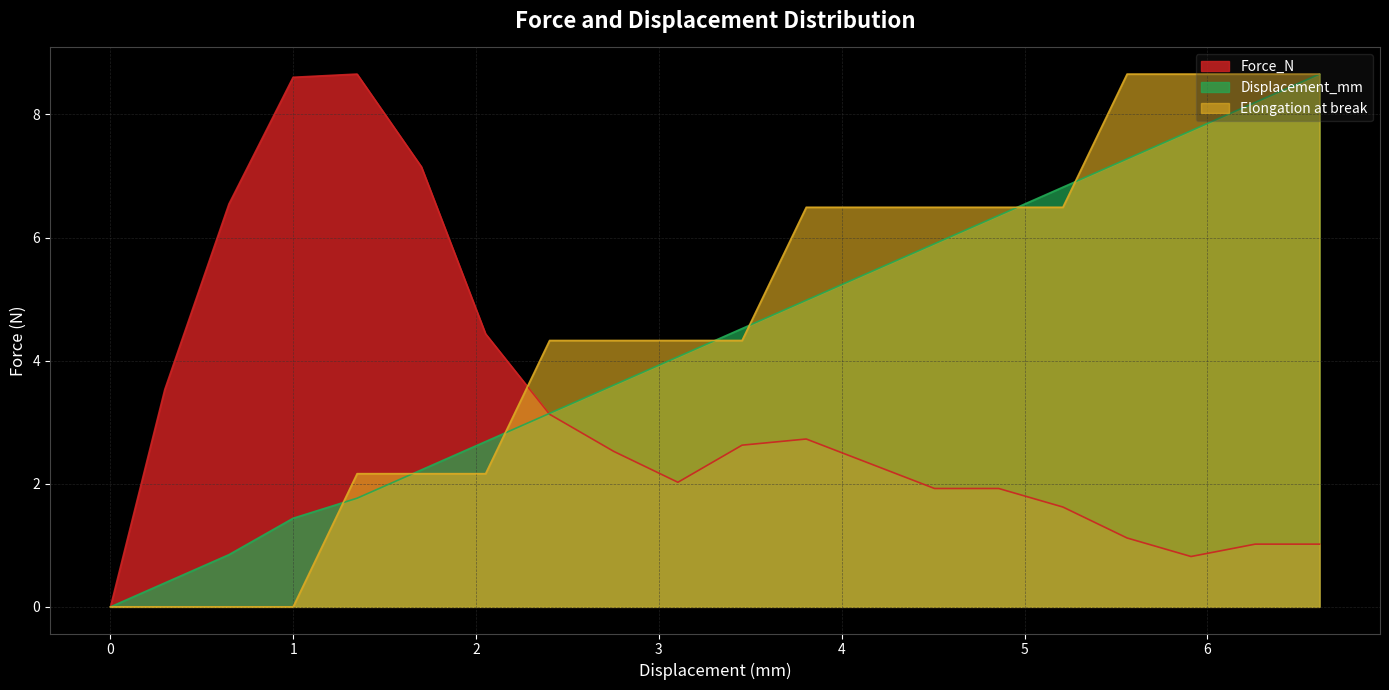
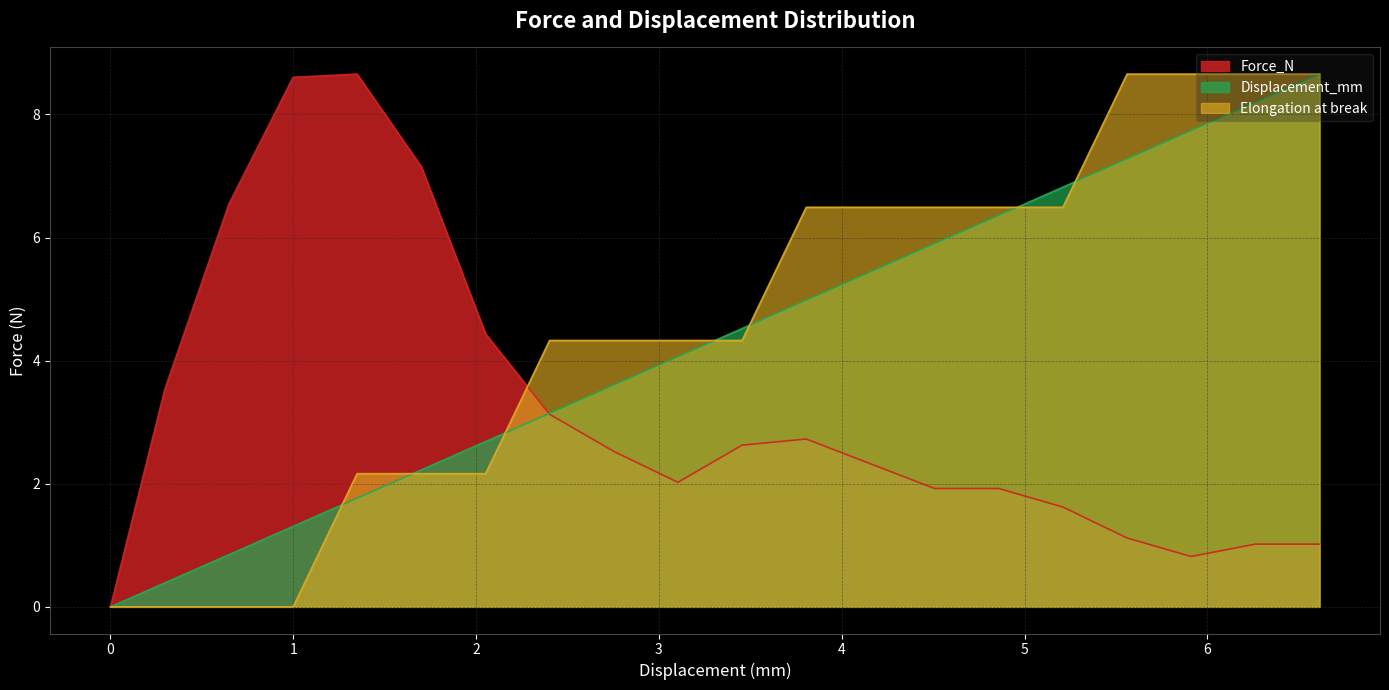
Displacement_mm, 1: 1.4 -> 1.3
